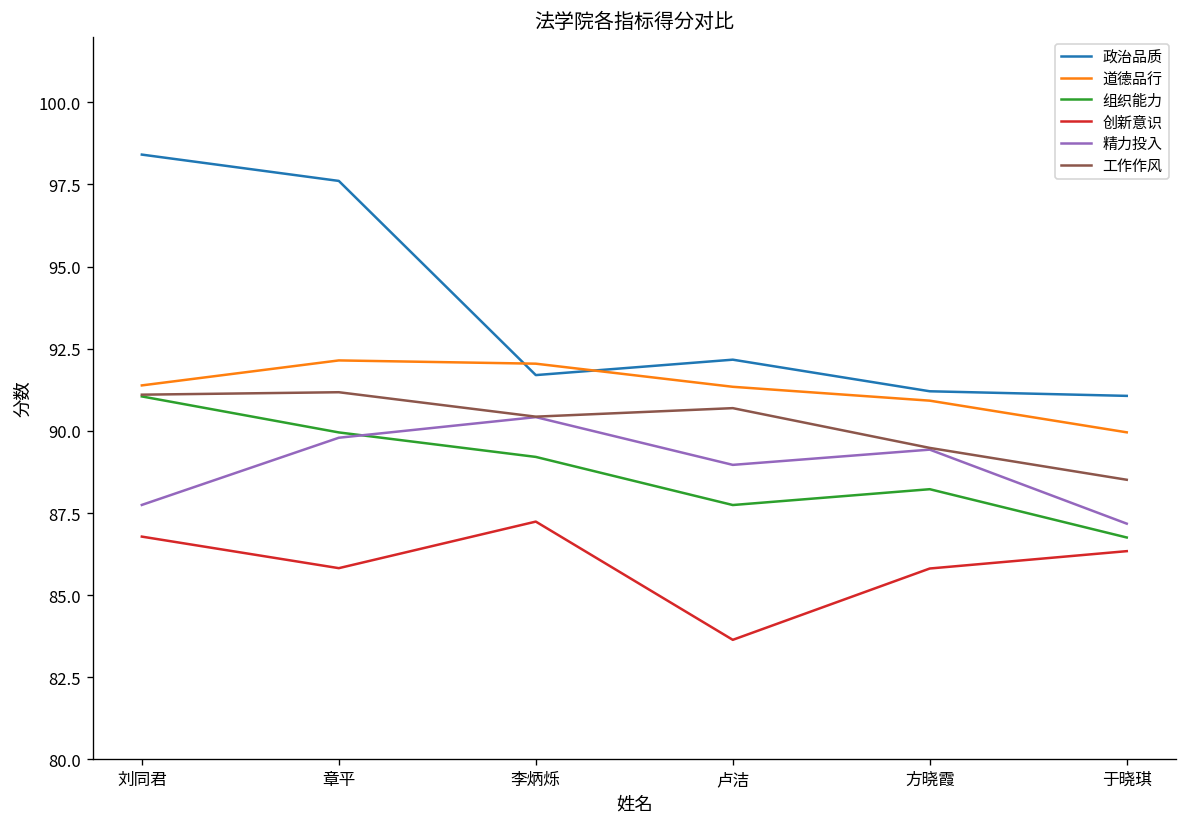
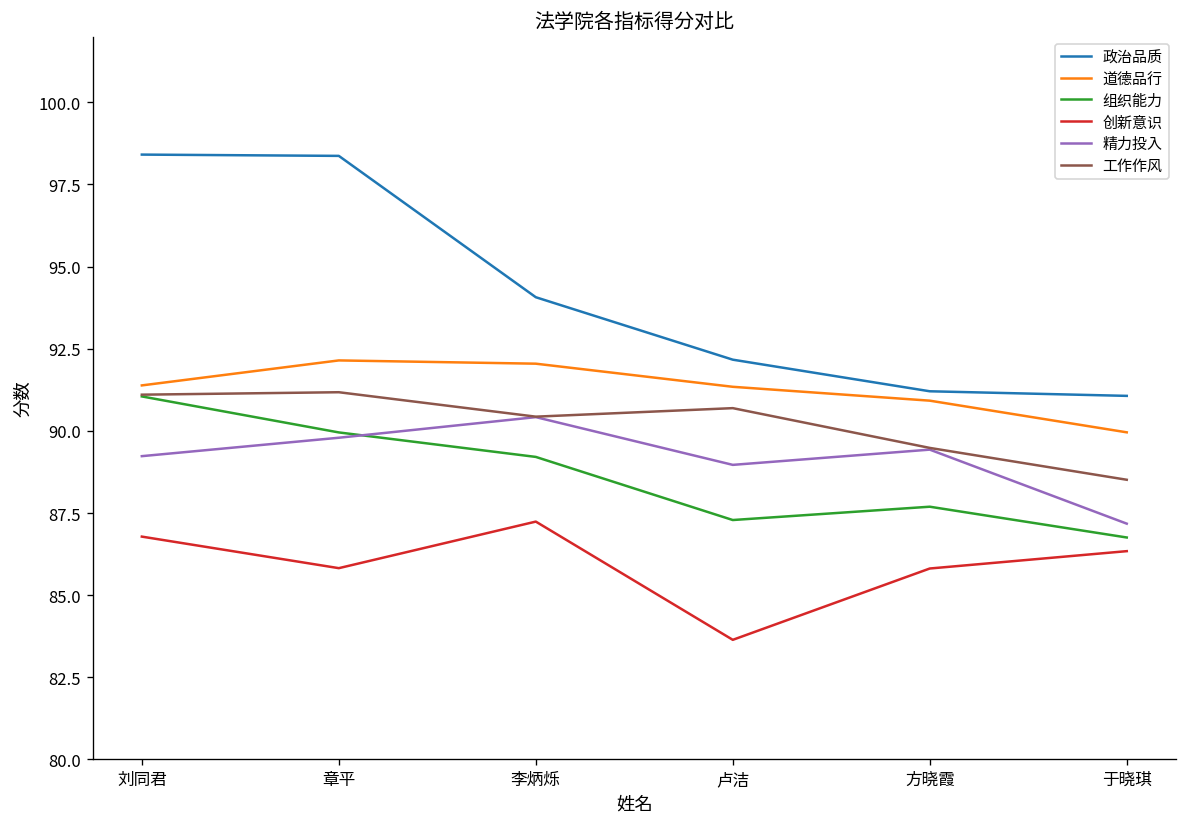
精力投入, 刘同君: 87.7 -> 89.2
政治品质, 章平: 97.6 -> 98.4
政治品质, 李炳烁: 91.7 -> 94.1
组织能力, 卢洁: 87.7 -> 87.3
组织能力, 方晓霞: 88.2 -> 87.7
